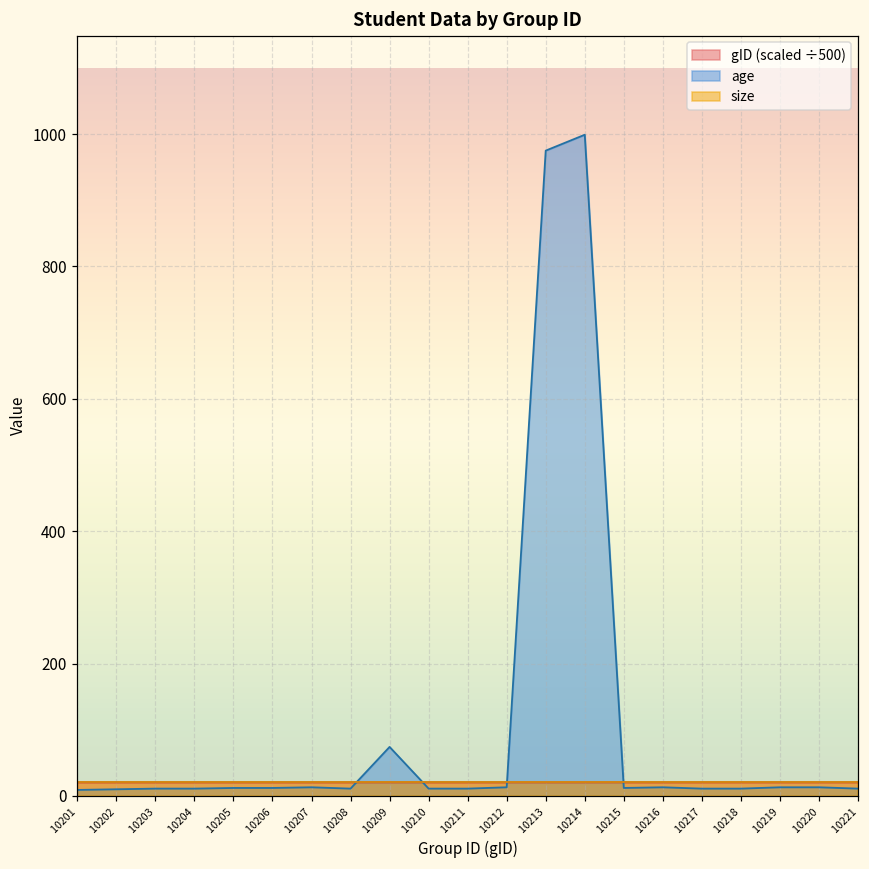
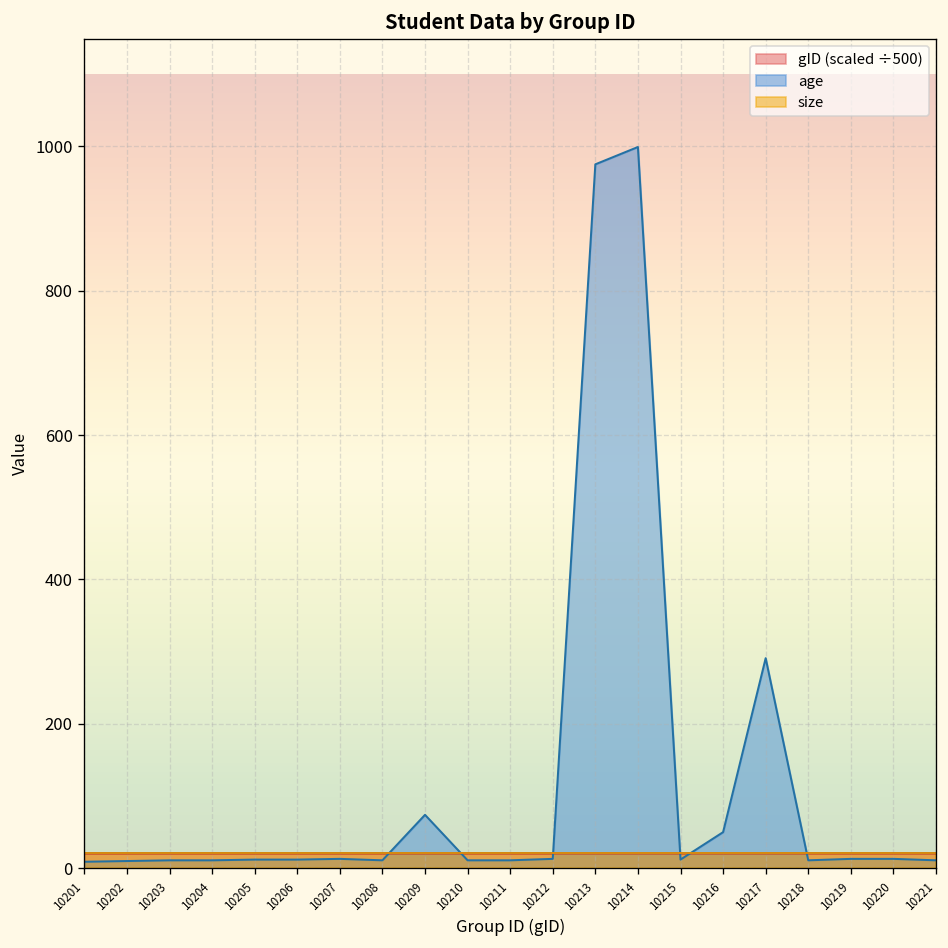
age, 10216: 10 -> 50
age, 10217: 10 -> 290
